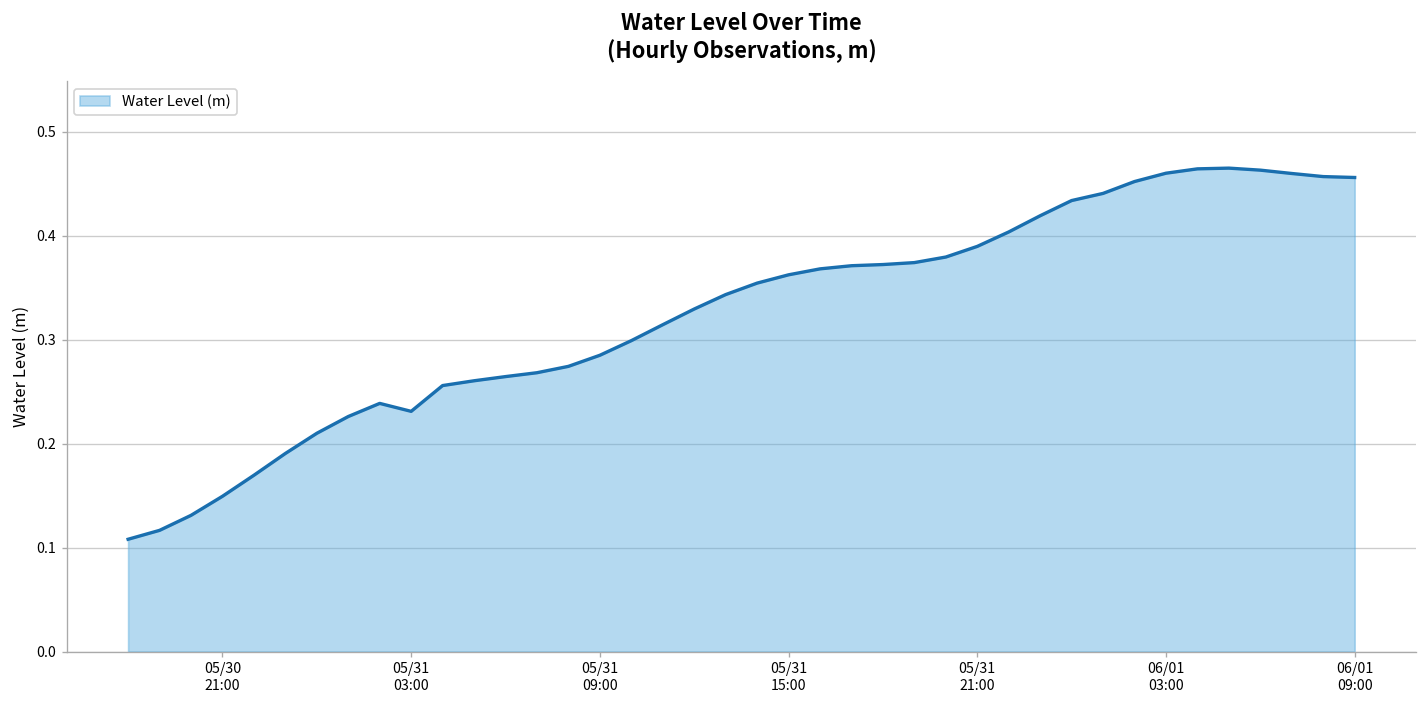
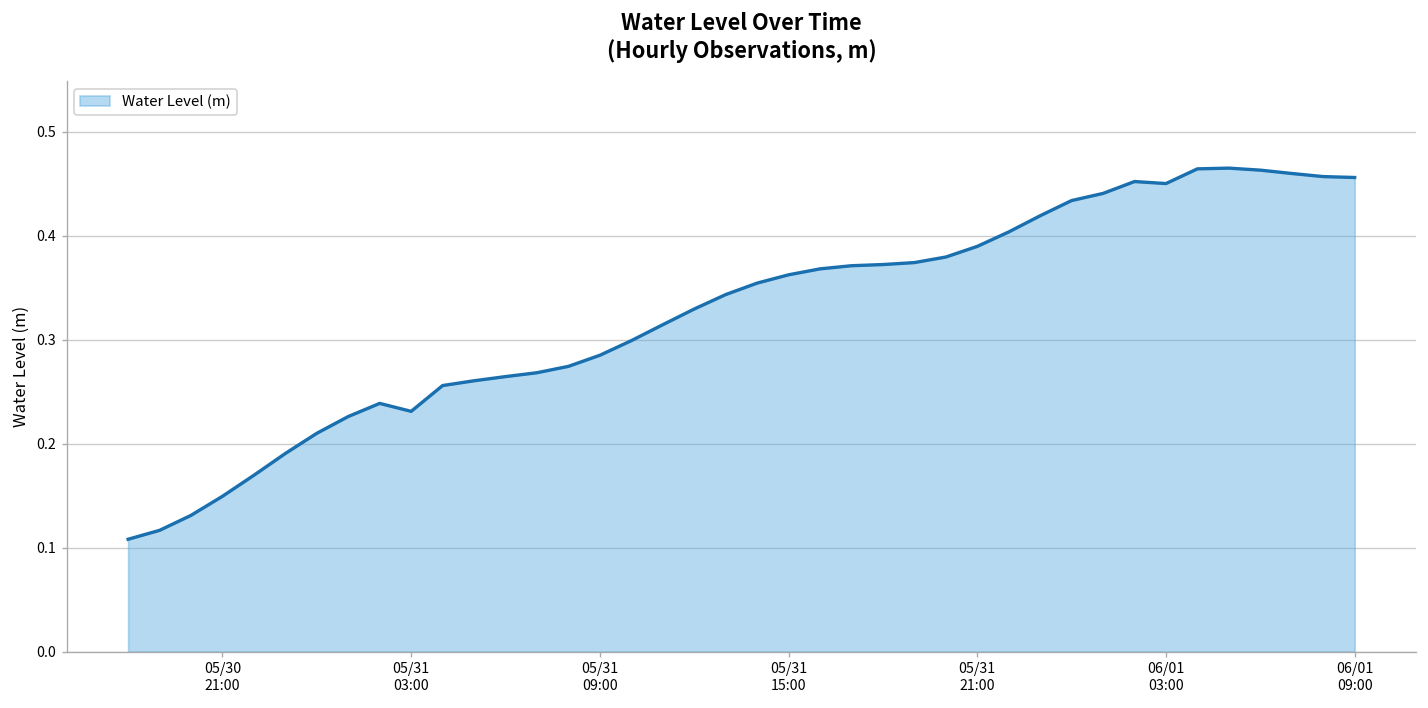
06/01 03:00: 0.46 -> 0.45
